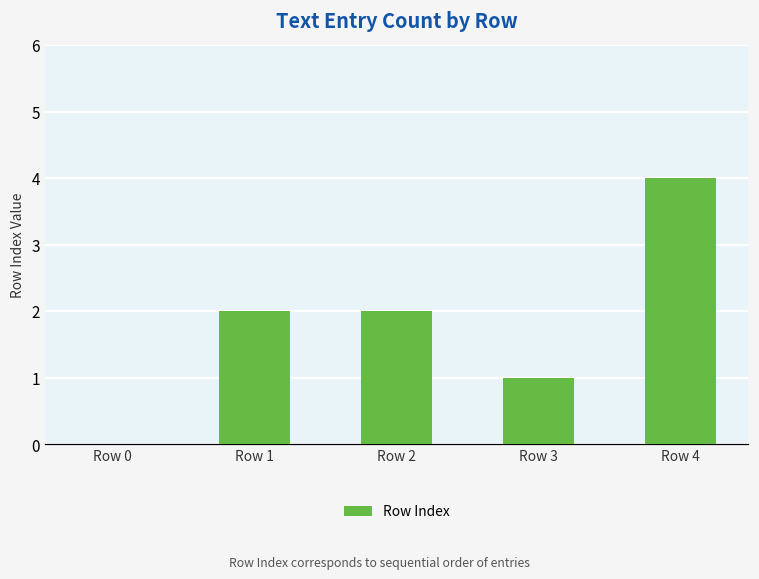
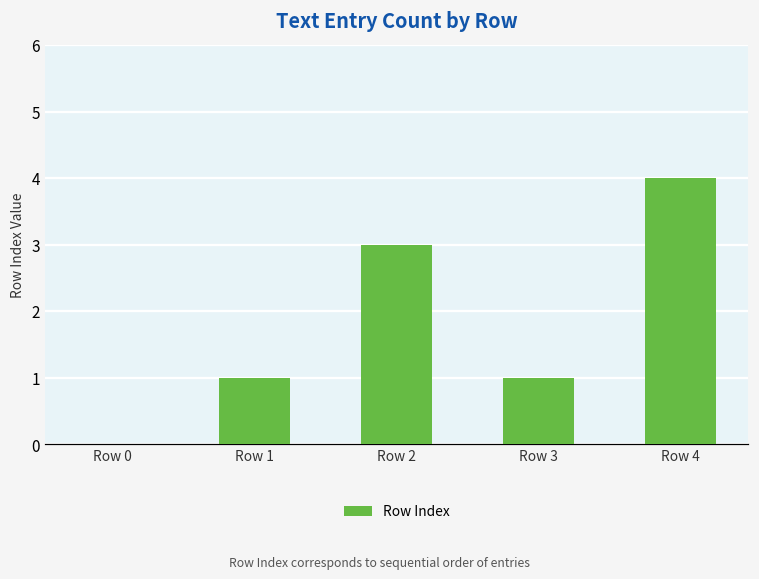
Row 1: 2 -> 1
Row 2: 2 -> 3
